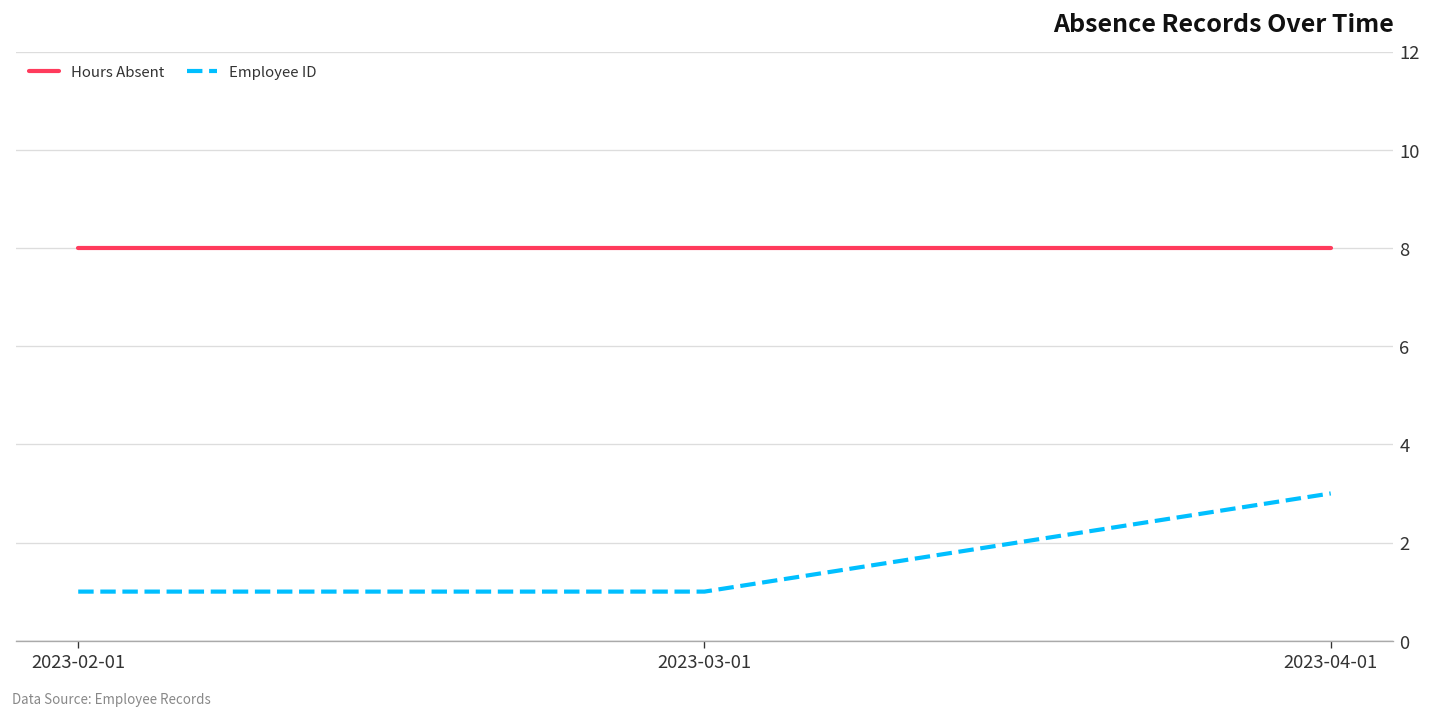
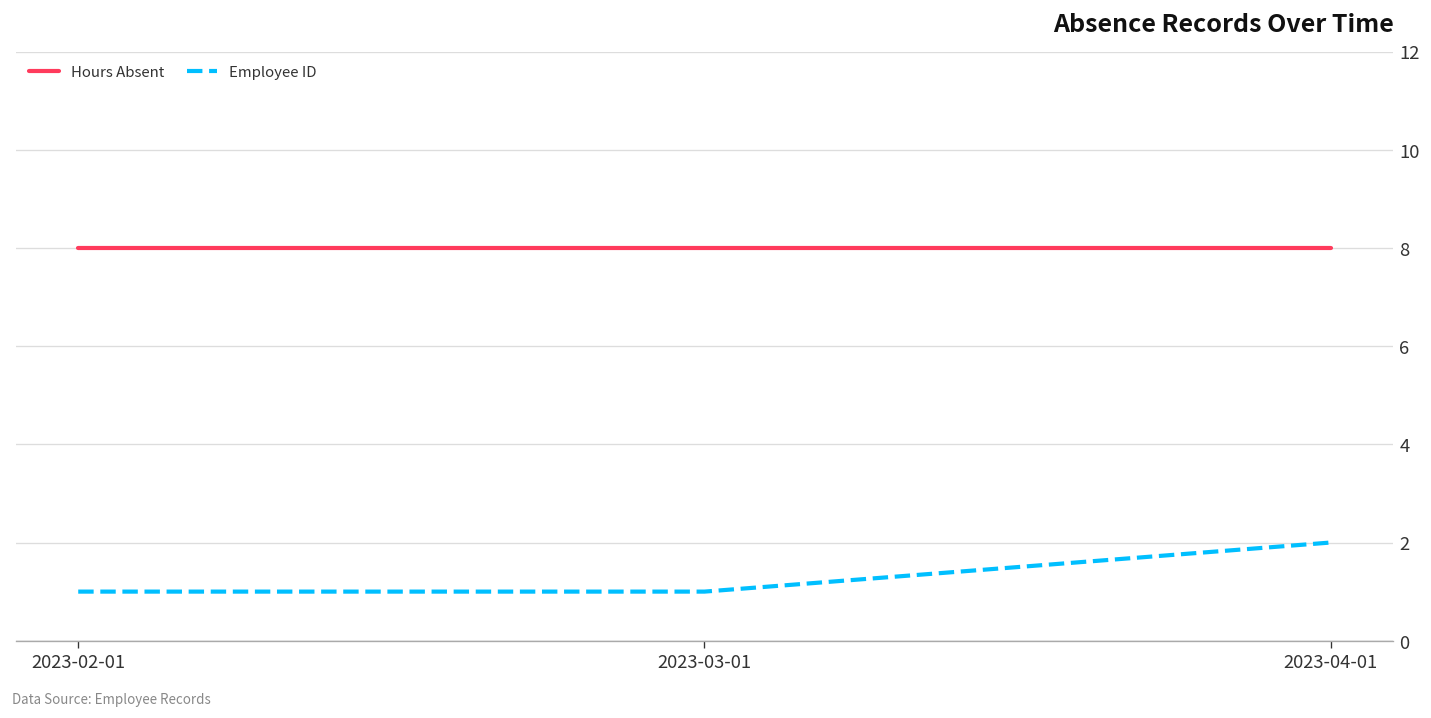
Employee ID, 2023-04-01: 3 -> 2
